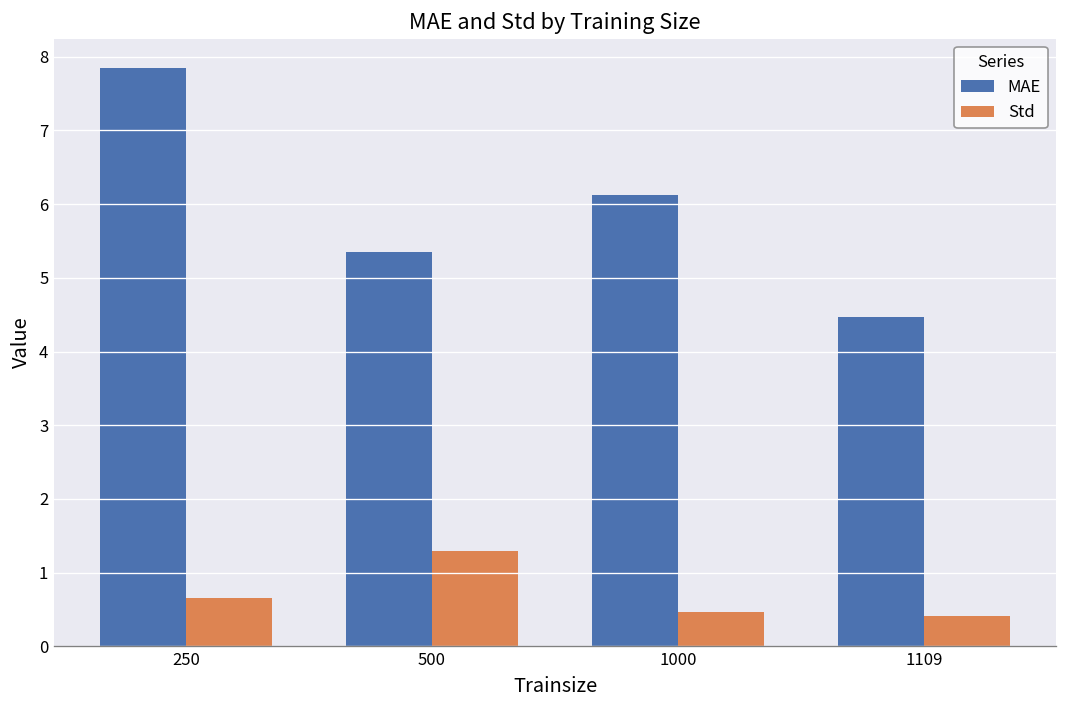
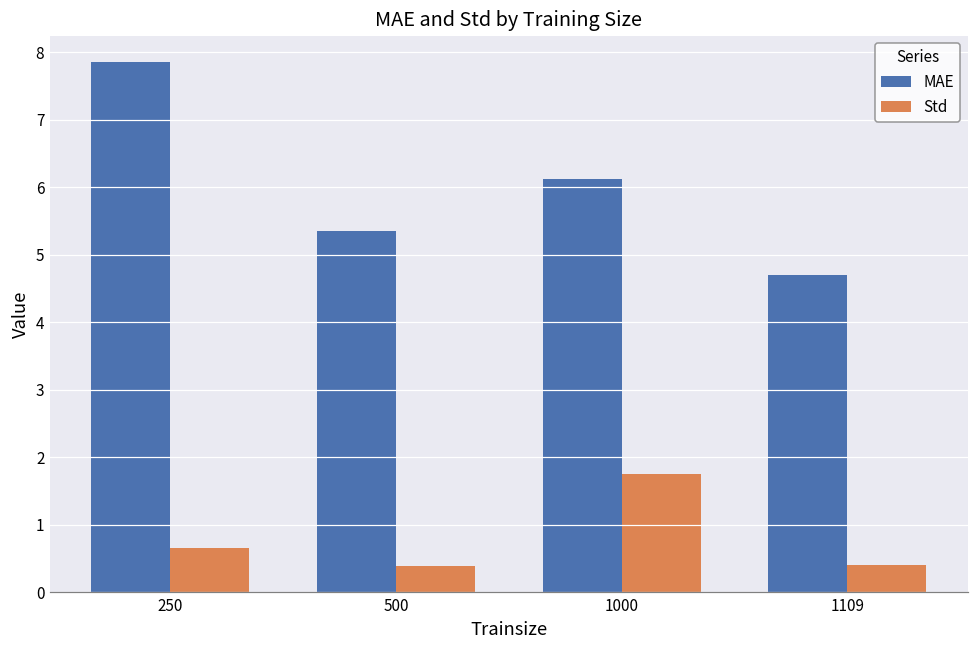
Std, 500: 1.3 -> 0.4
Std, 1000: 0.5 -> 1.7
MAE, 1109: 4.5 -> 4.7
